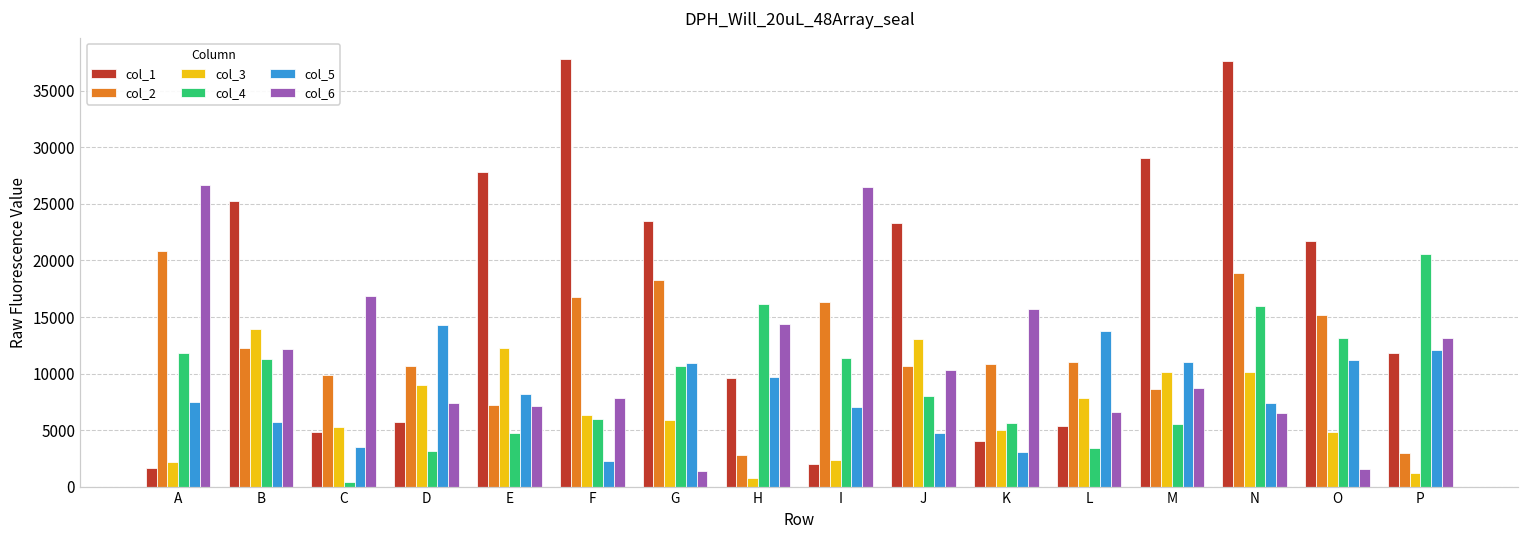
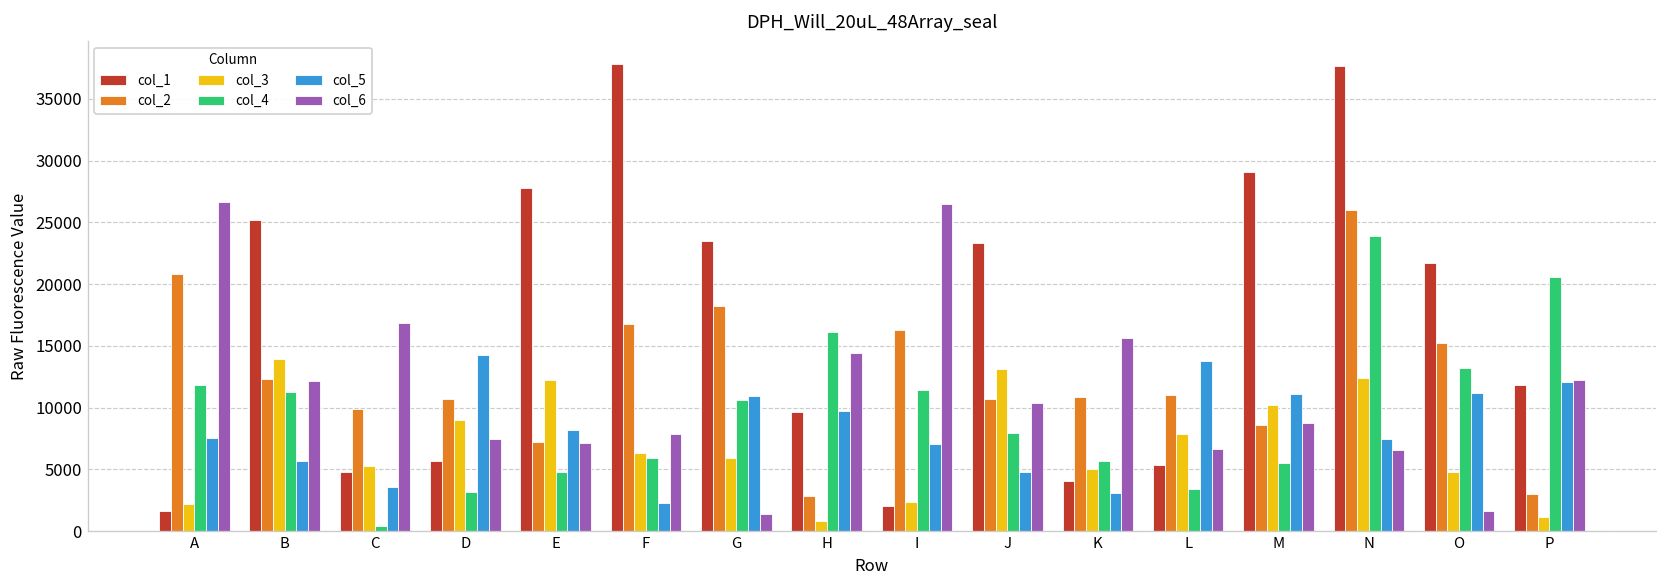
col_2, N: 18900 -> 26000
col_3, N: 10200 -> 12400
col_4, N: 16000 -> 23900
col_6, P: 13100 -> 12200
